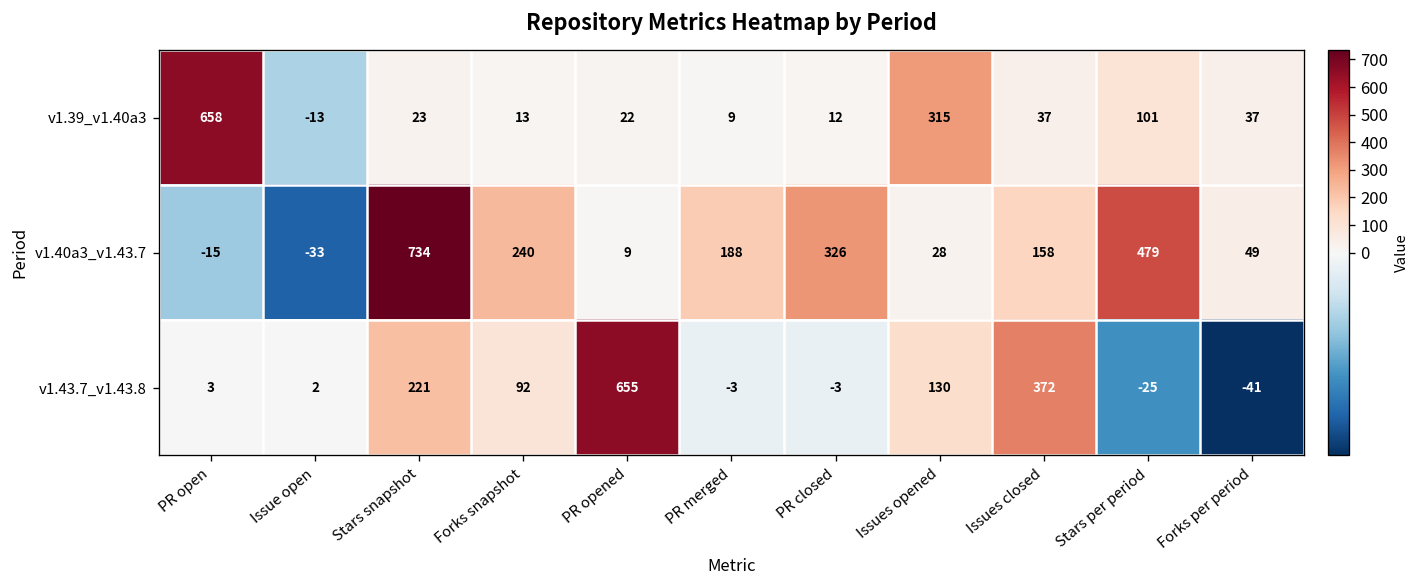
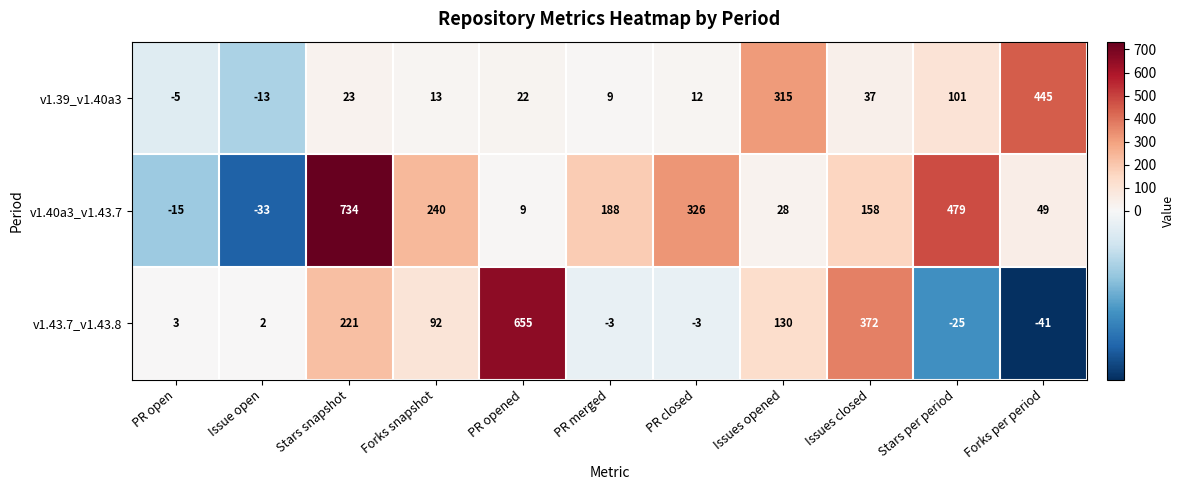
v1.39_v1.40a3, PR open: 658 -> -5
v1.39_v1.40a3, Forks per period: 37 -> 445
